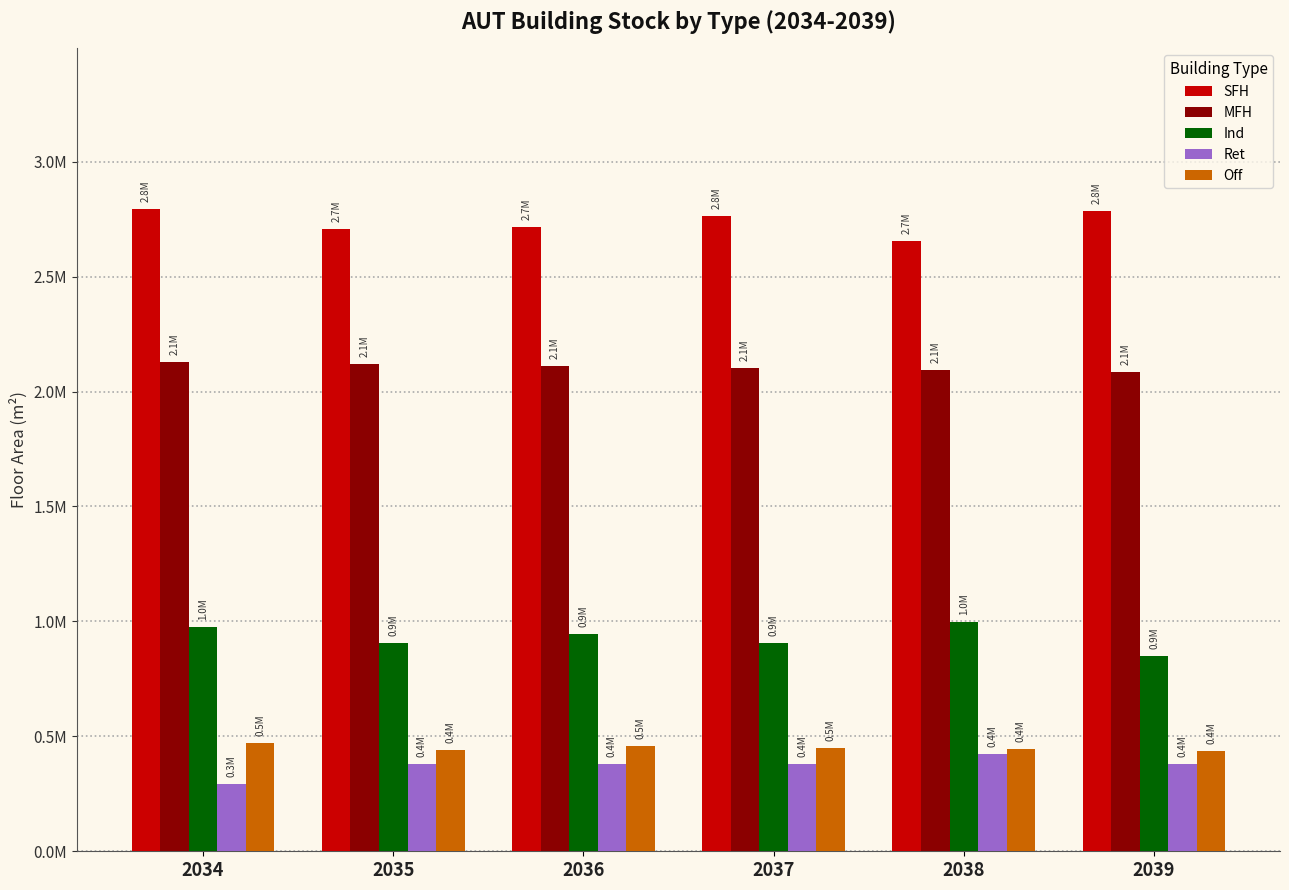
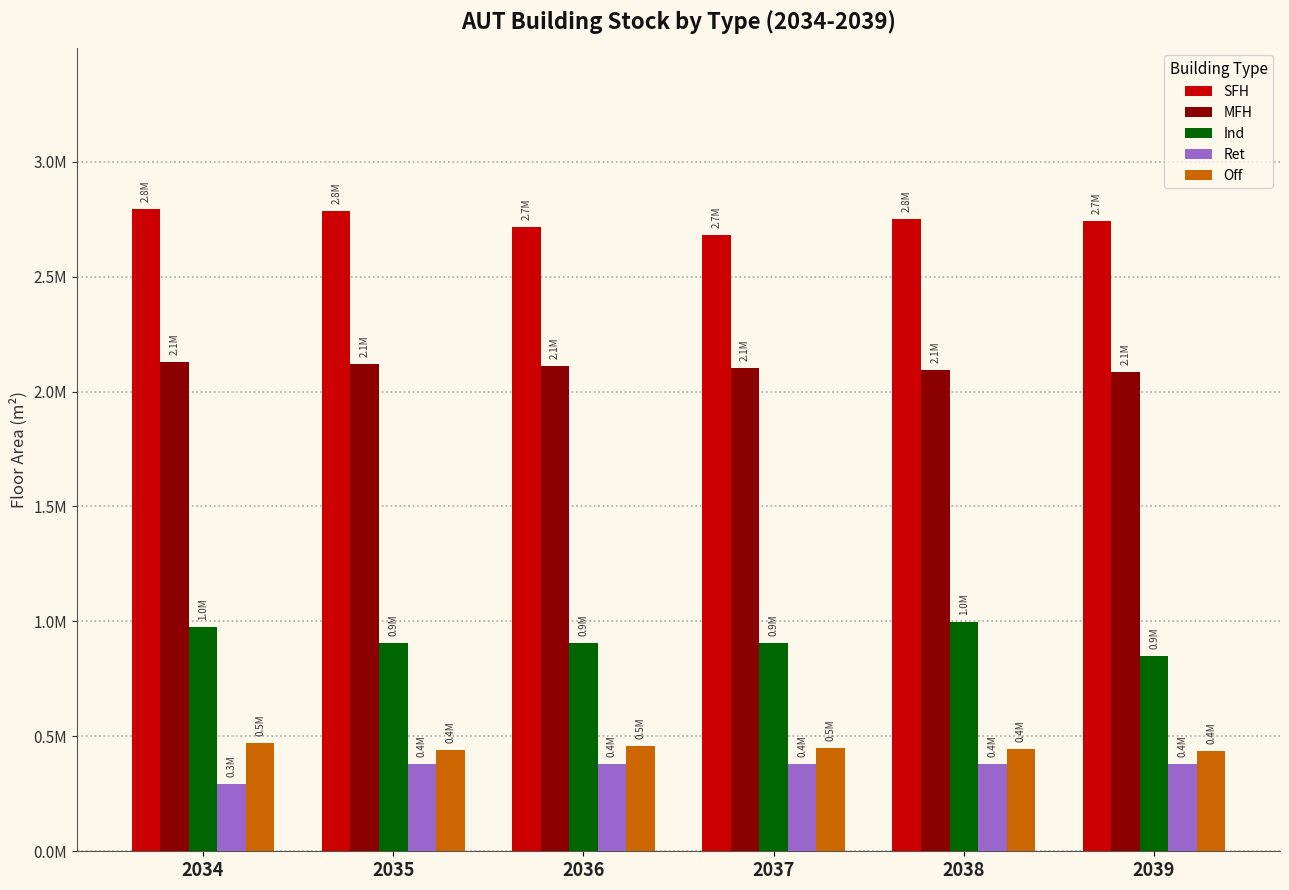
SFH, 2035: 2.7M -> 2.8M
Ind, 2036: 940000 -> 910000
SFH, 2037: 2.8M -> 2.7M
SFH, 2038: 2.7M -> 2.8M
Ret, 2038: 420000 -> 380000
SFH, 2039: 2.8M -> 2.7M
